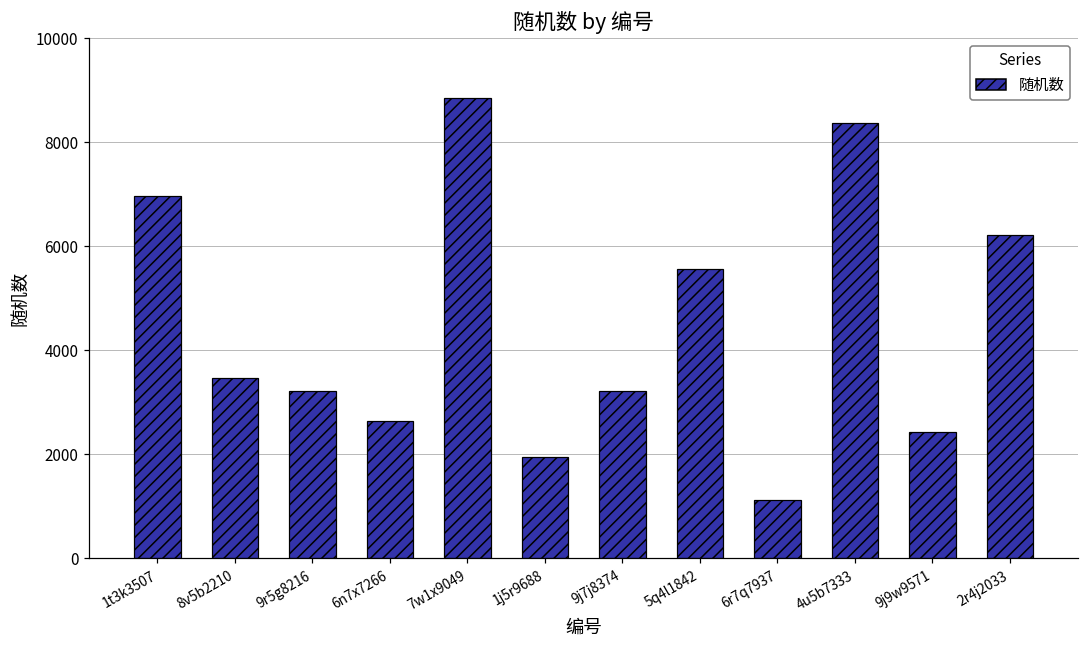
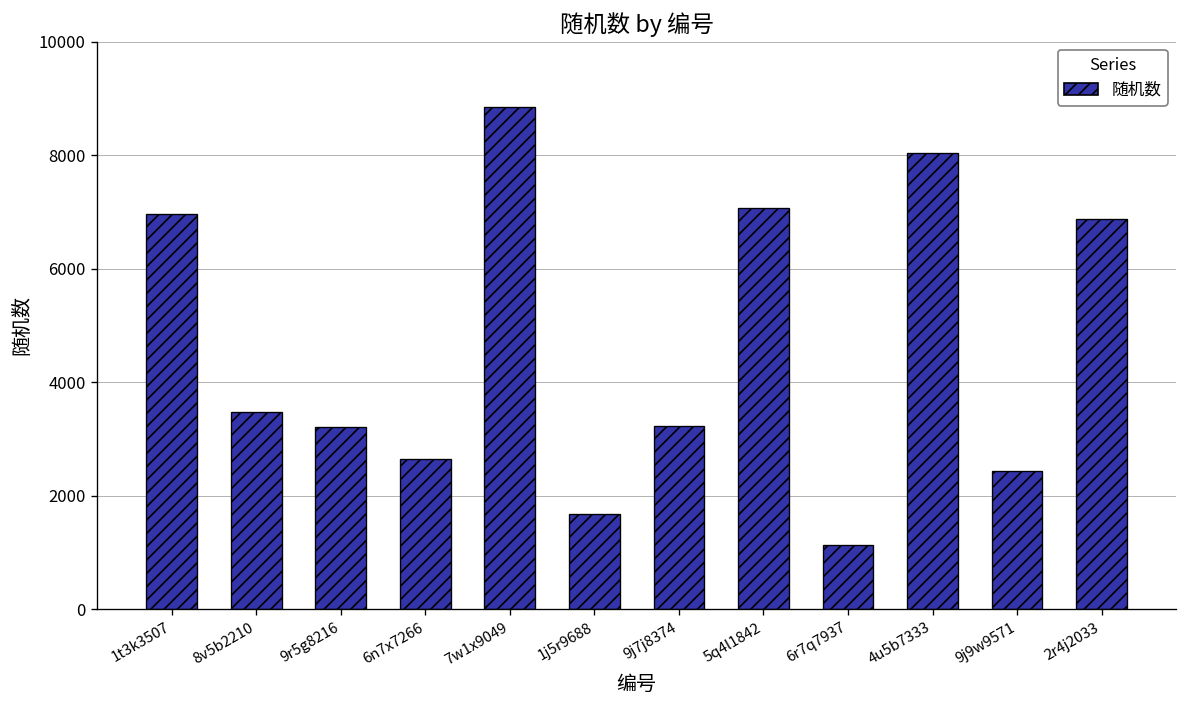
1j5r9688: 2000 -> 1700
5q4l1842: 5600 -> 7100
4u5b7333: 8400 -> 8000
2r4j2033: 6200 -> 6900
